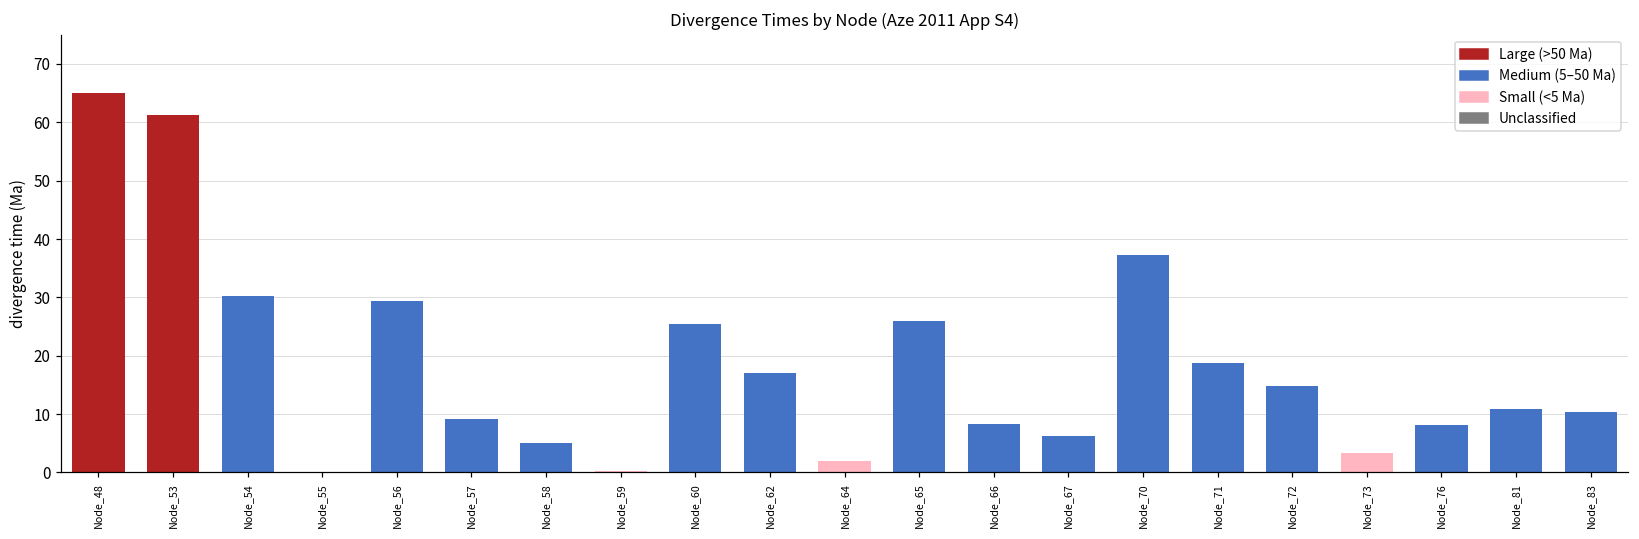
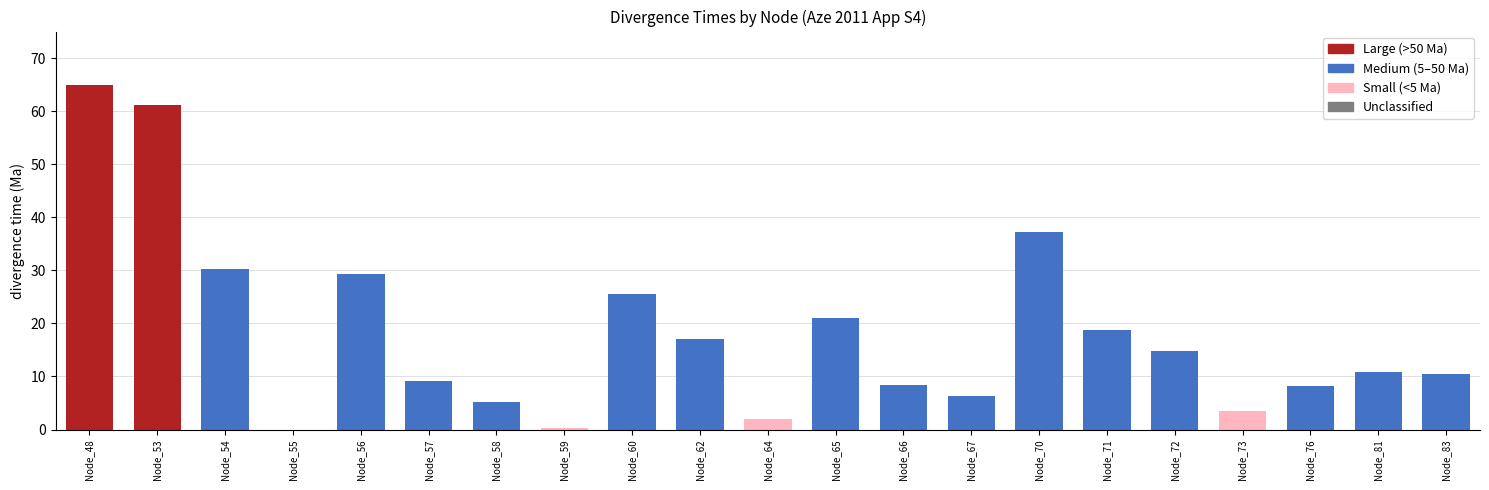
Node_65: 26 -> 21
